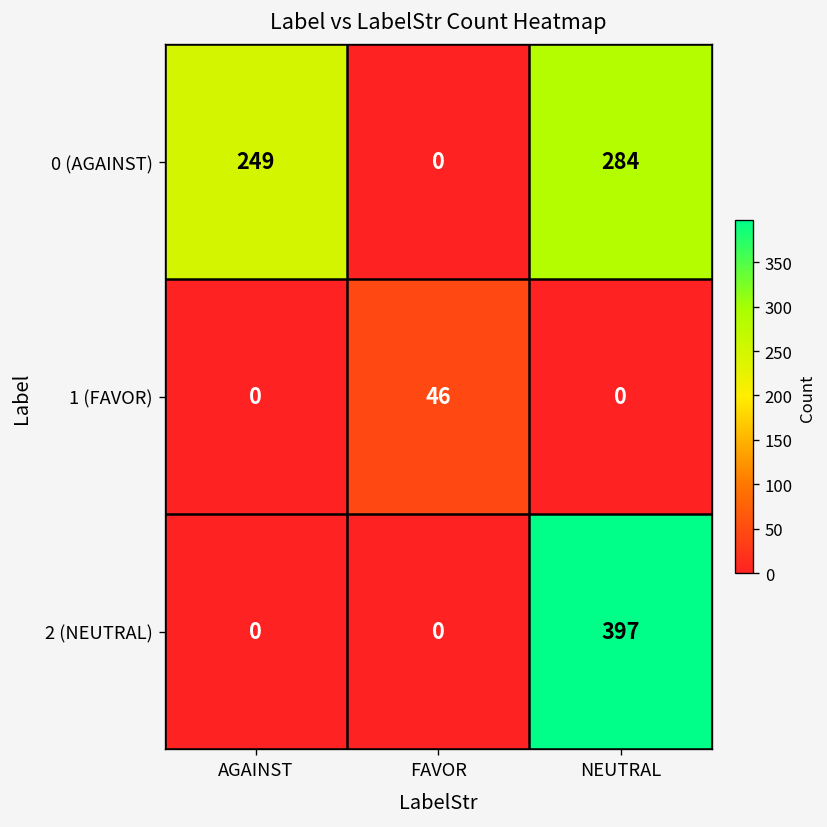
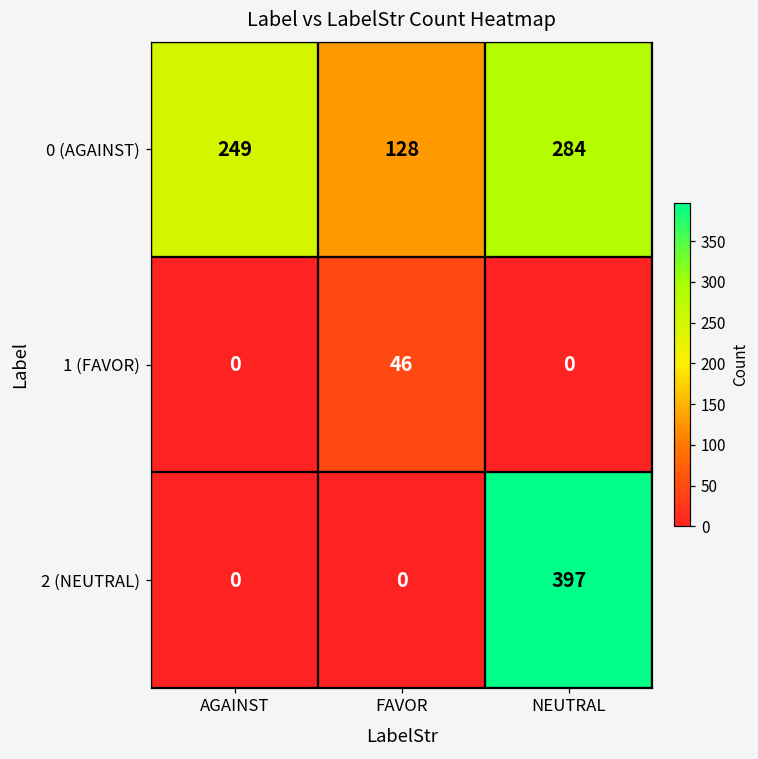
0 (AGAINST), FAVOR: 0 -> 128
